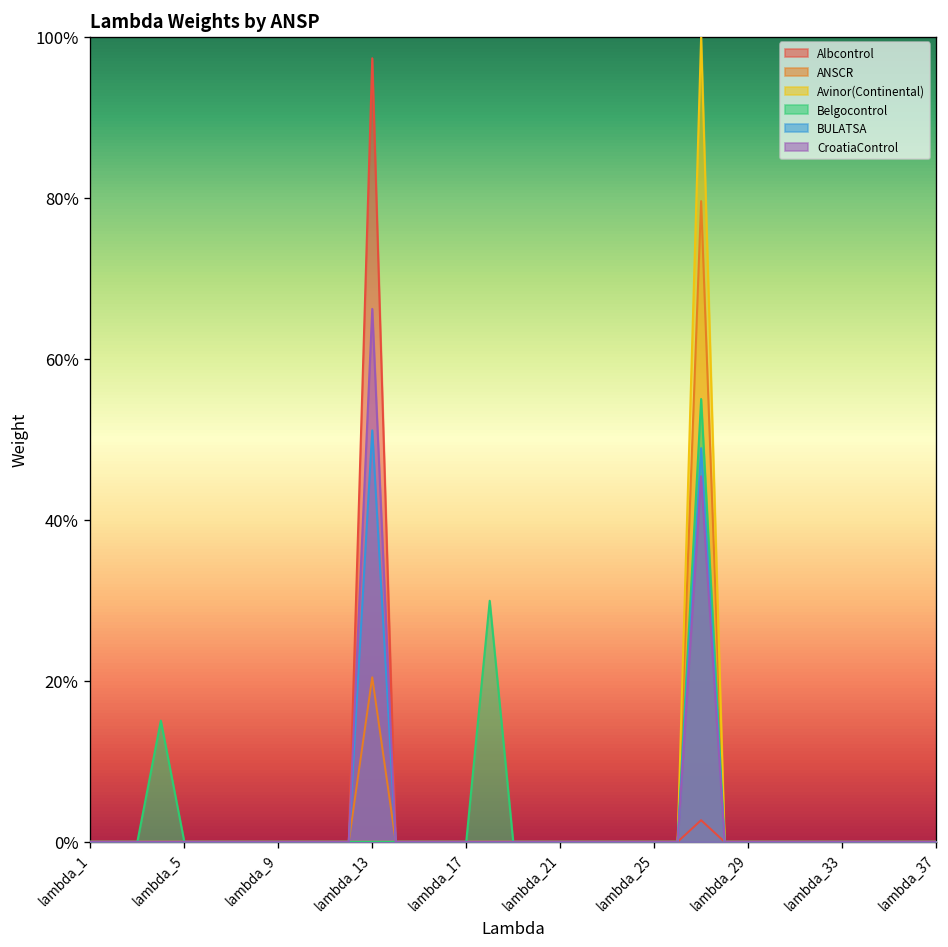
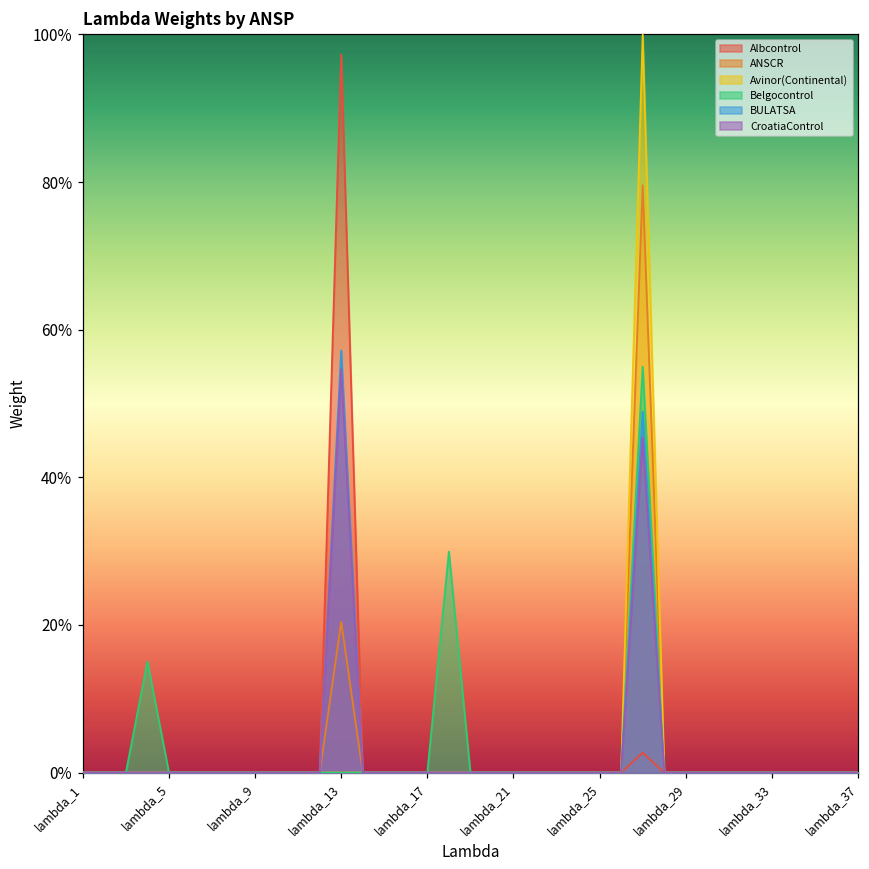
BULATSA, lambda_13: 51% -> 57%
CroatiaControl, lambda_13: 66% -> 55%
